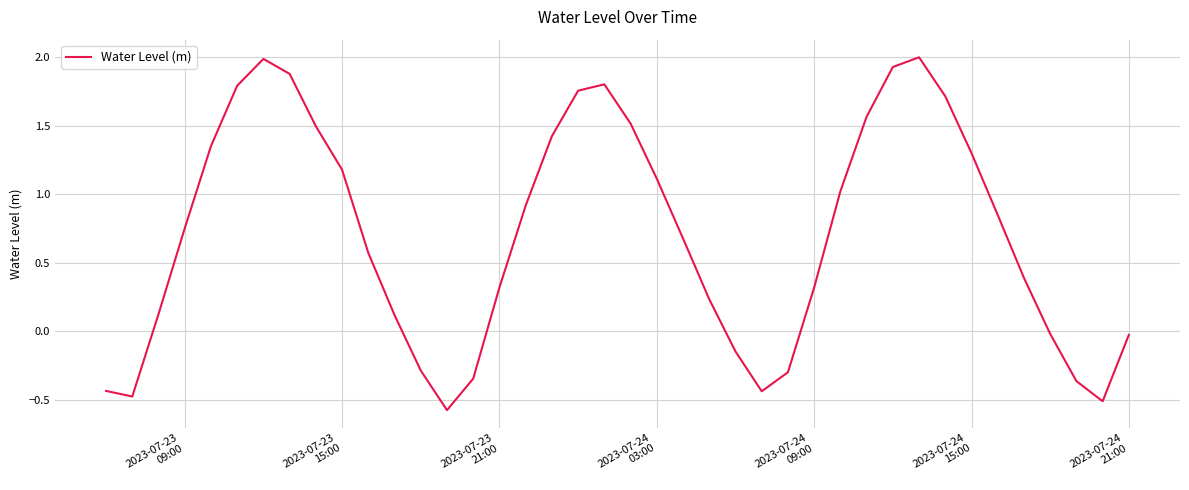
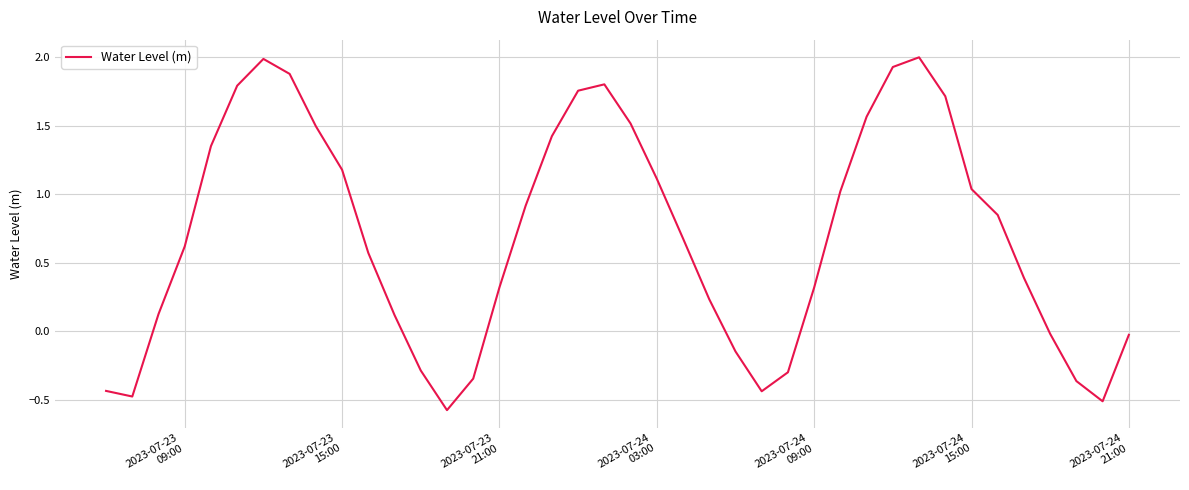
2023-07-23 09:00: 0.75 -> 0.62
2023-07-24 15:00: 1.30 -> 1.04
